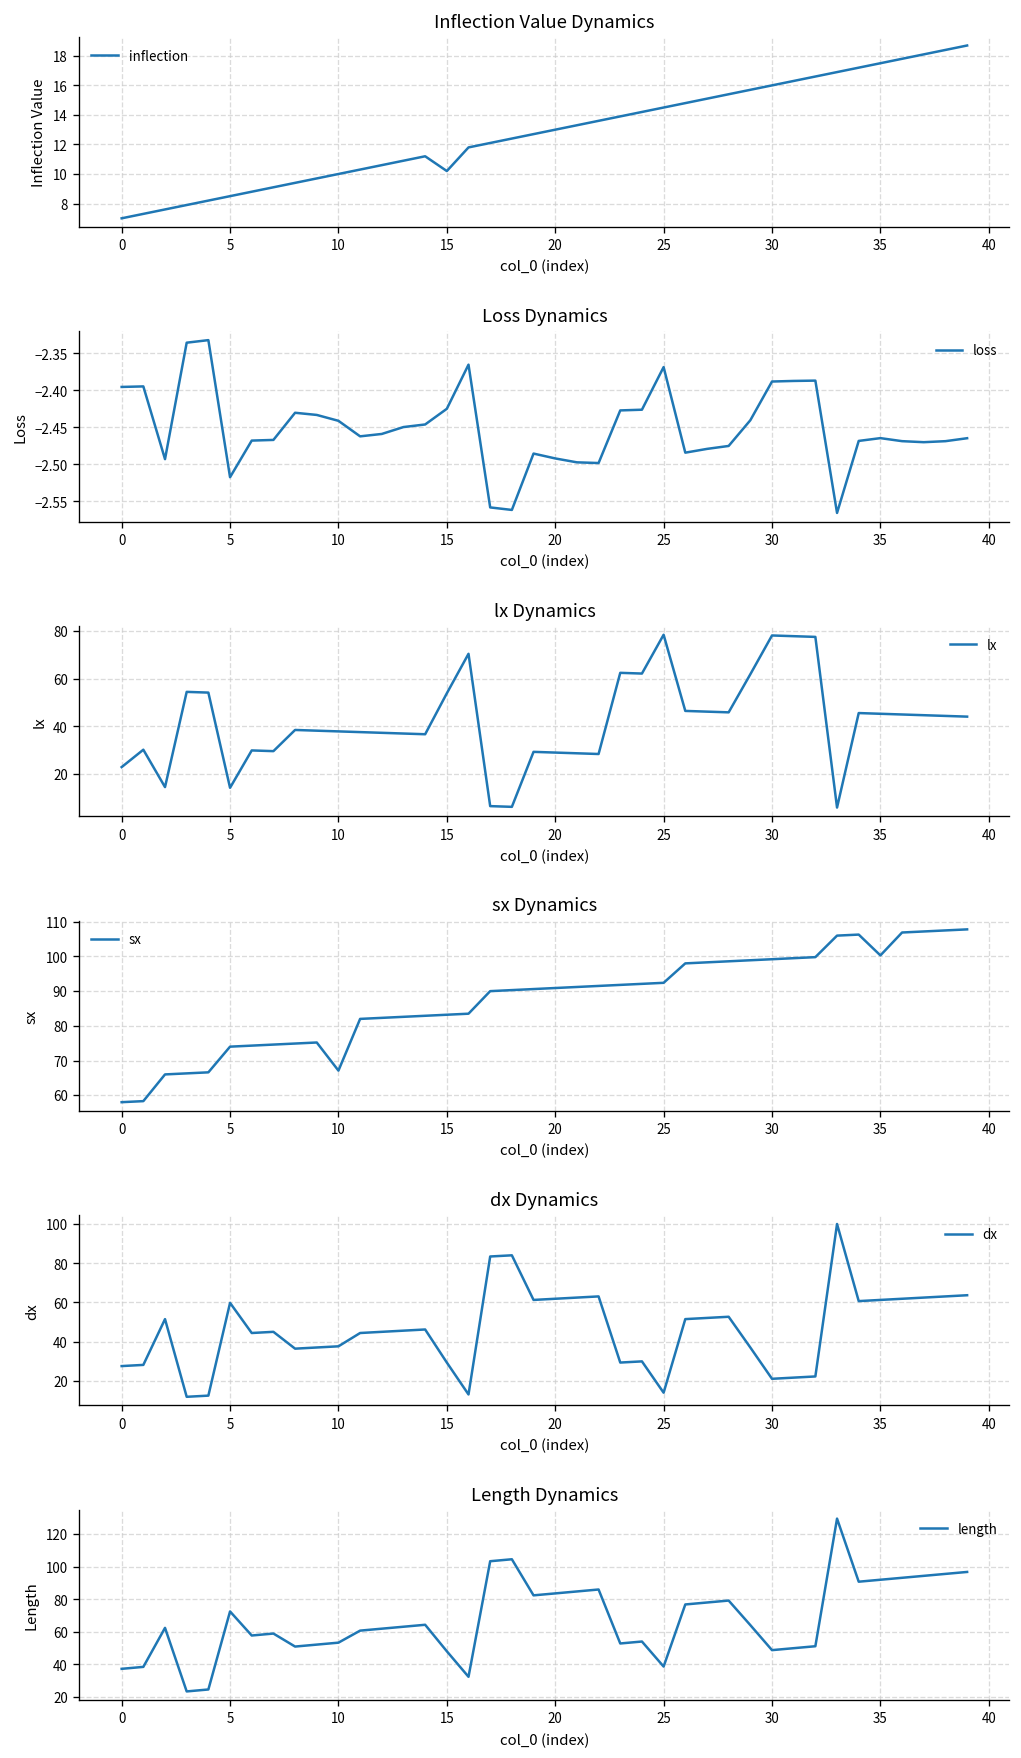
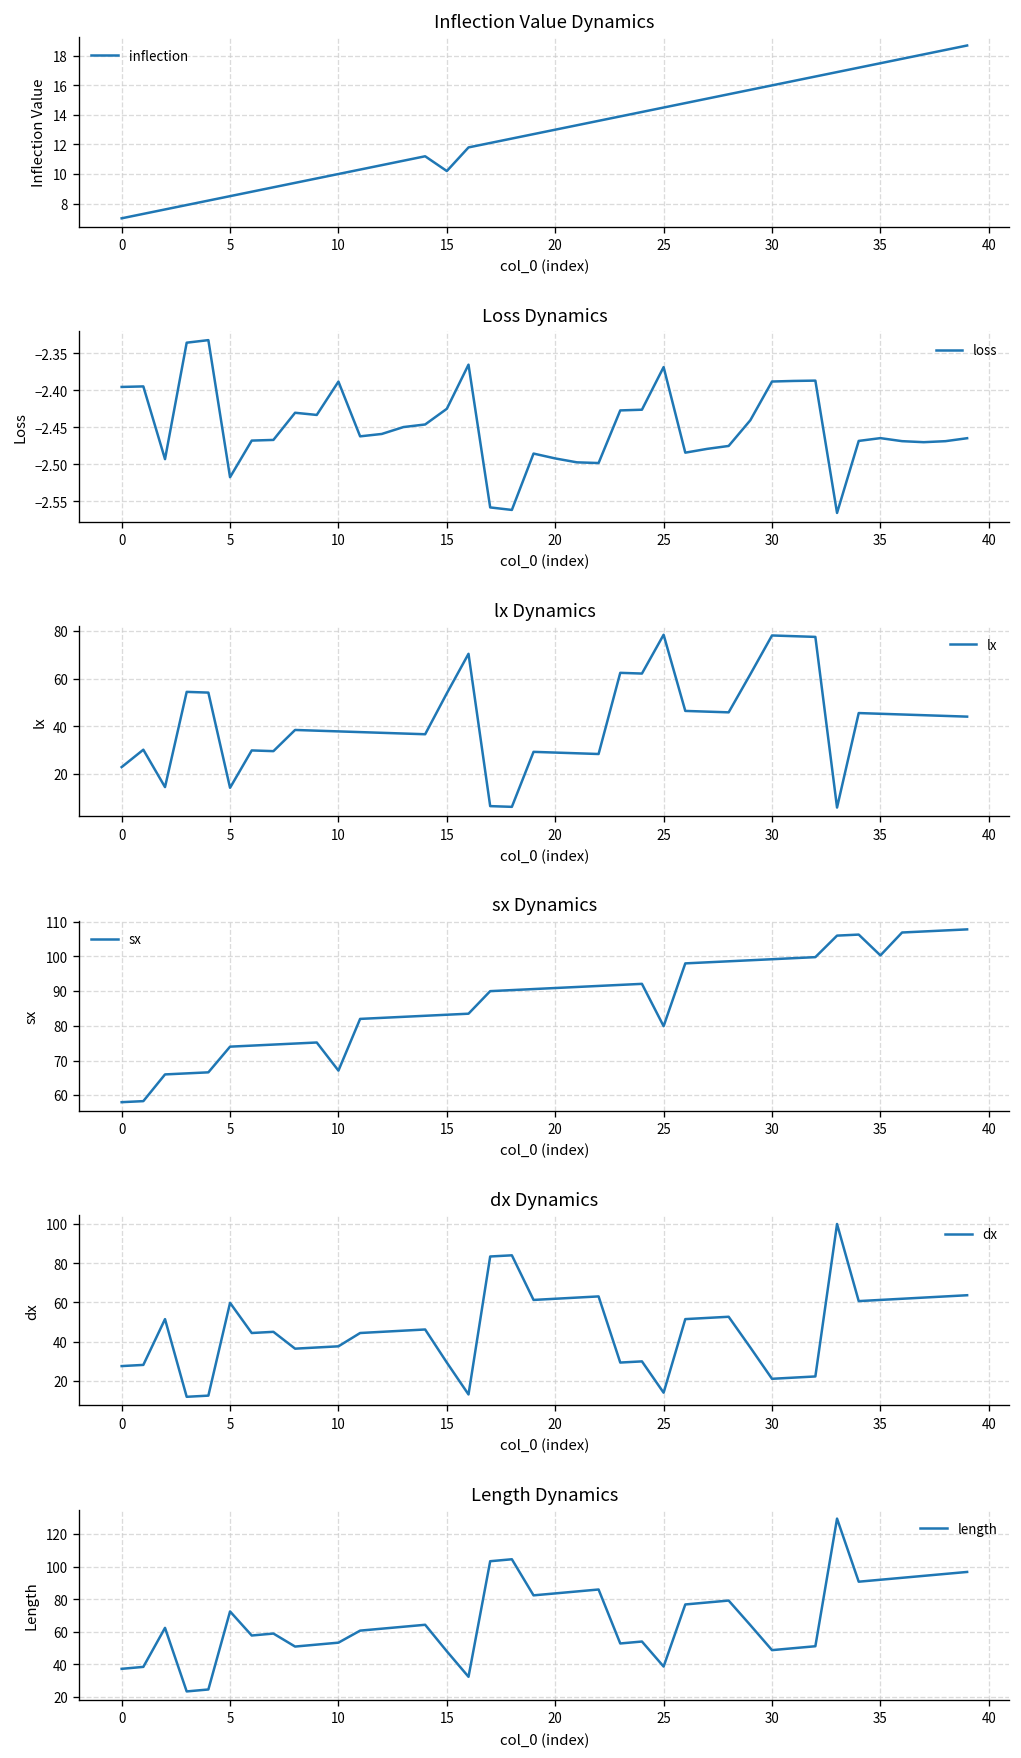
Loss Dynamics, 10: -2.44 -> -2.39
sx Dynamics, 25: 92 -> 80
